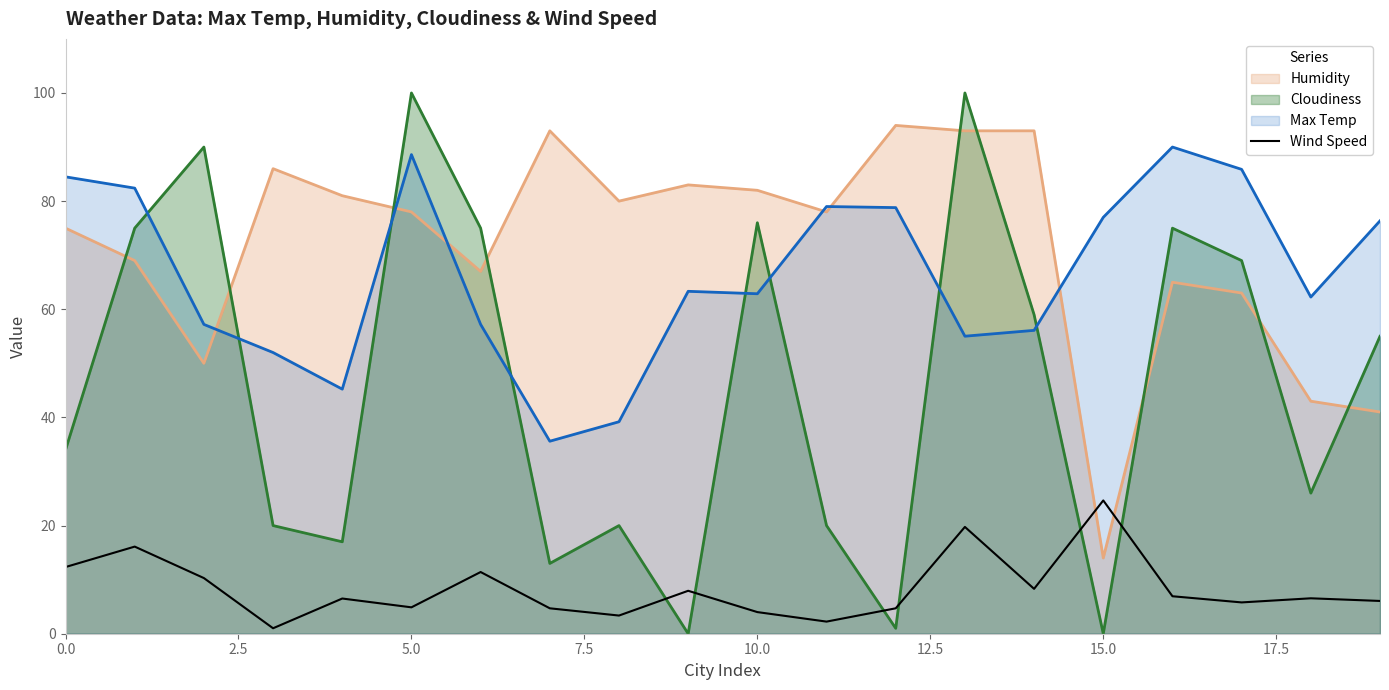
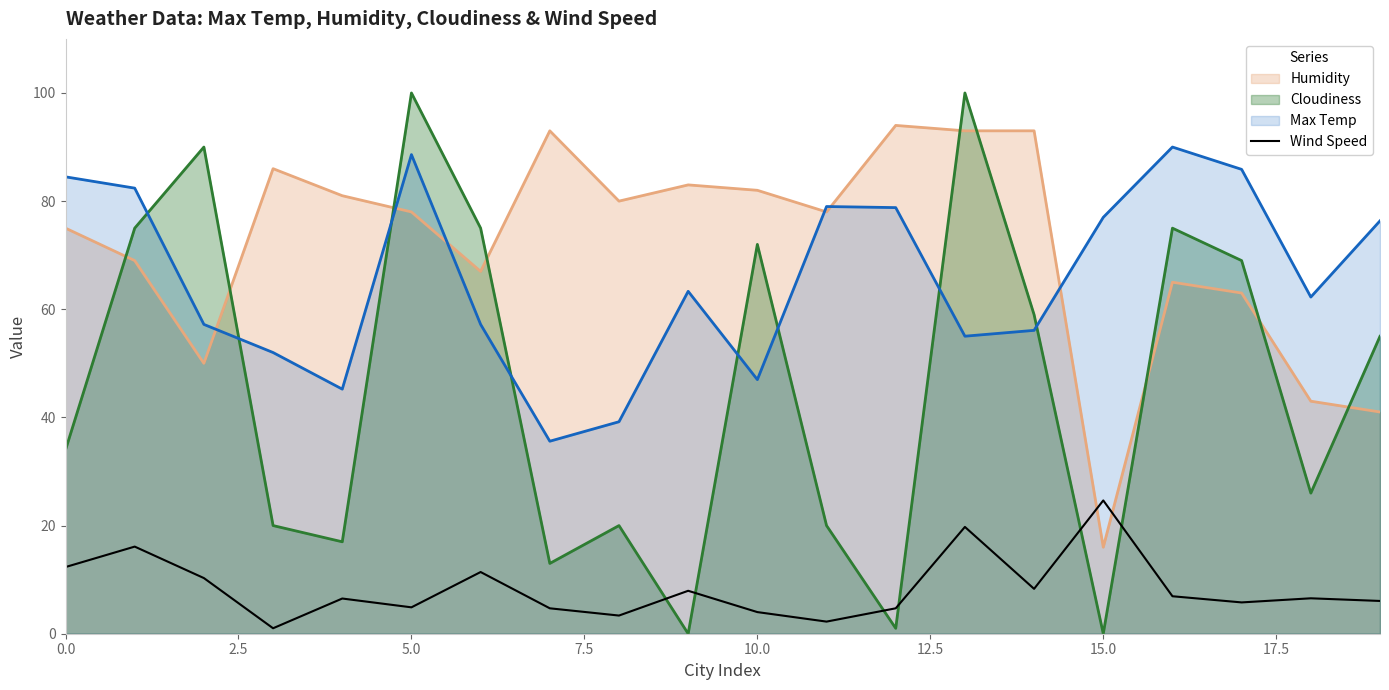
Cloudiness, 10.0: 76 -> 72
Max Temp, 10.0: 63 -> 47
Humidity, 15.0: 14 -> 16
